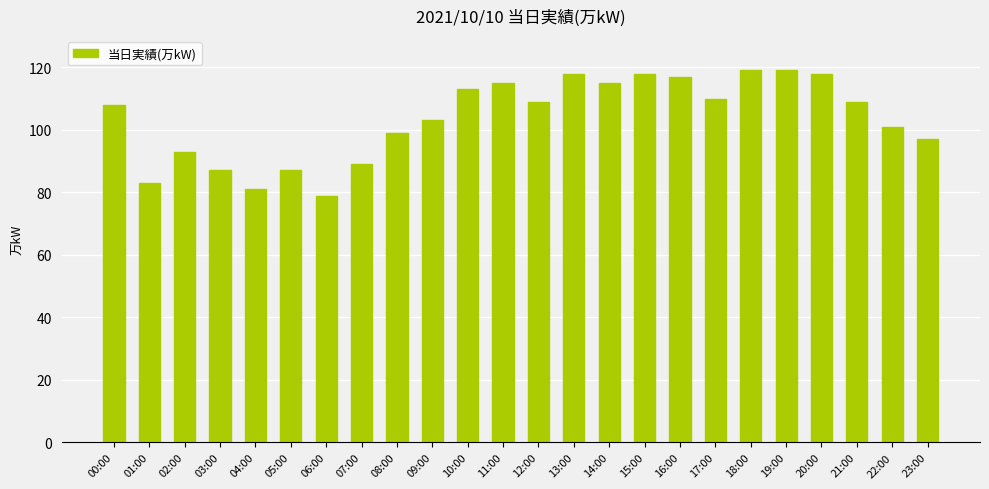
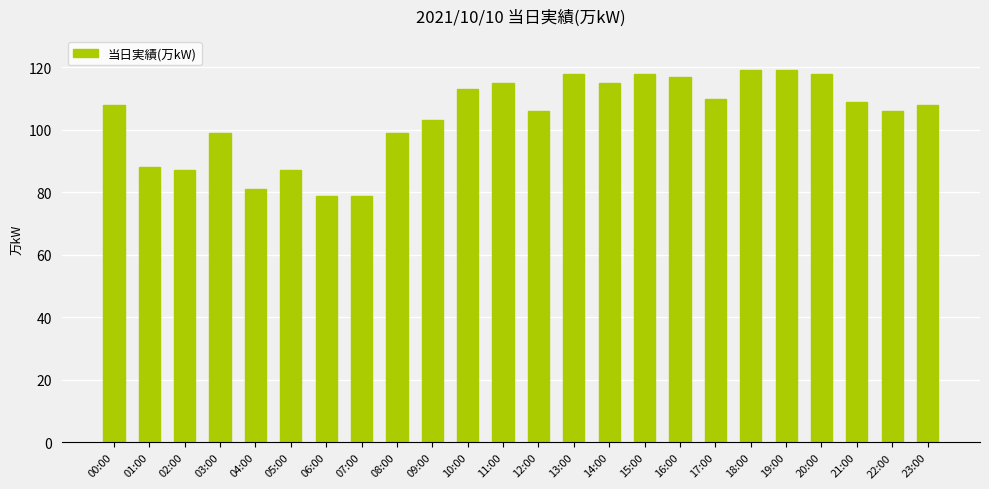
01:00: 83 -> 88
02:00: 93 -> 87
03:00: 87 -> 99
07:00: 89 -> 79
12:00: 109 -> 106
22:00: 101 -> 106
23:00: 97 -> 108
